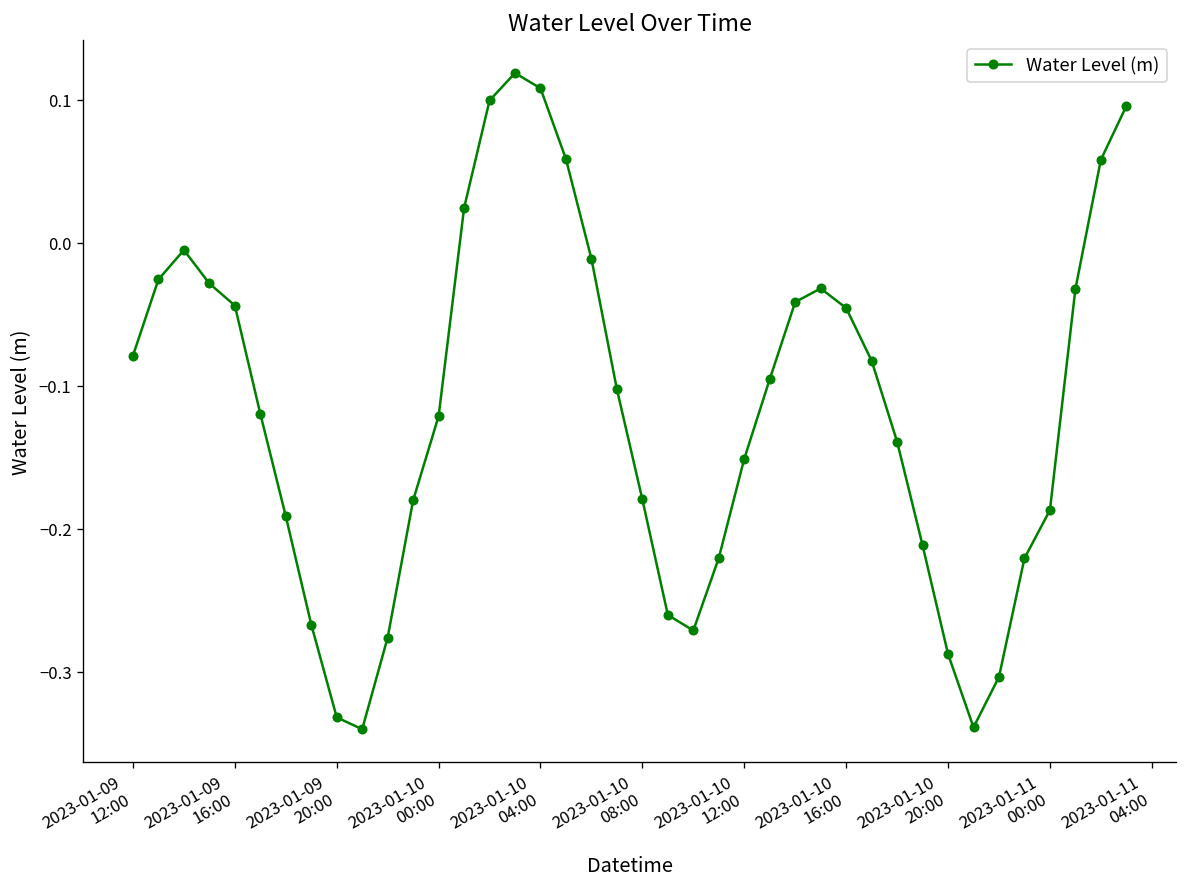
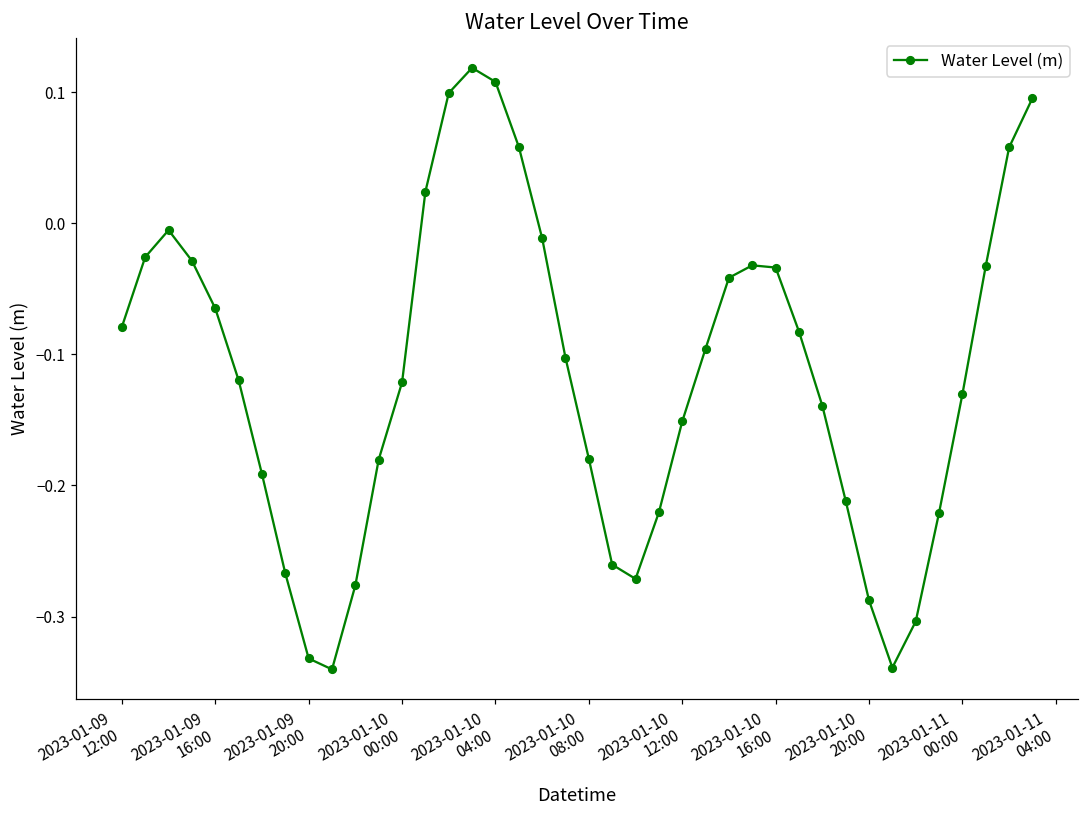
2023-01-09 16:00: -0.044 -> -0.065
2023-01-10 16:00: -0.046 -> -0.034
2023-01-11 00:00: -0.187 -> -0.130
